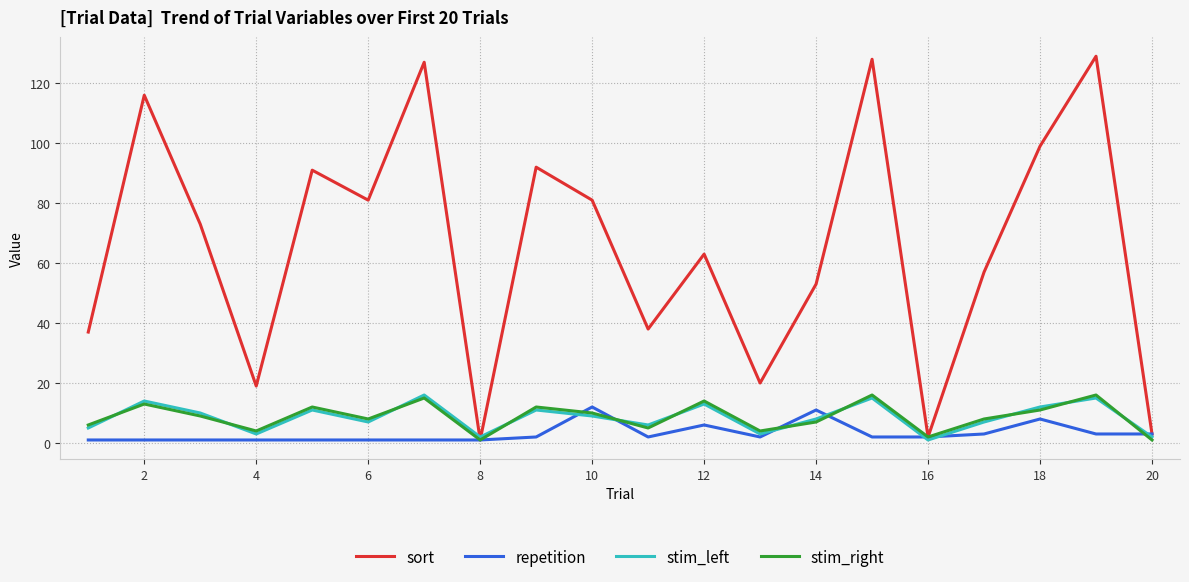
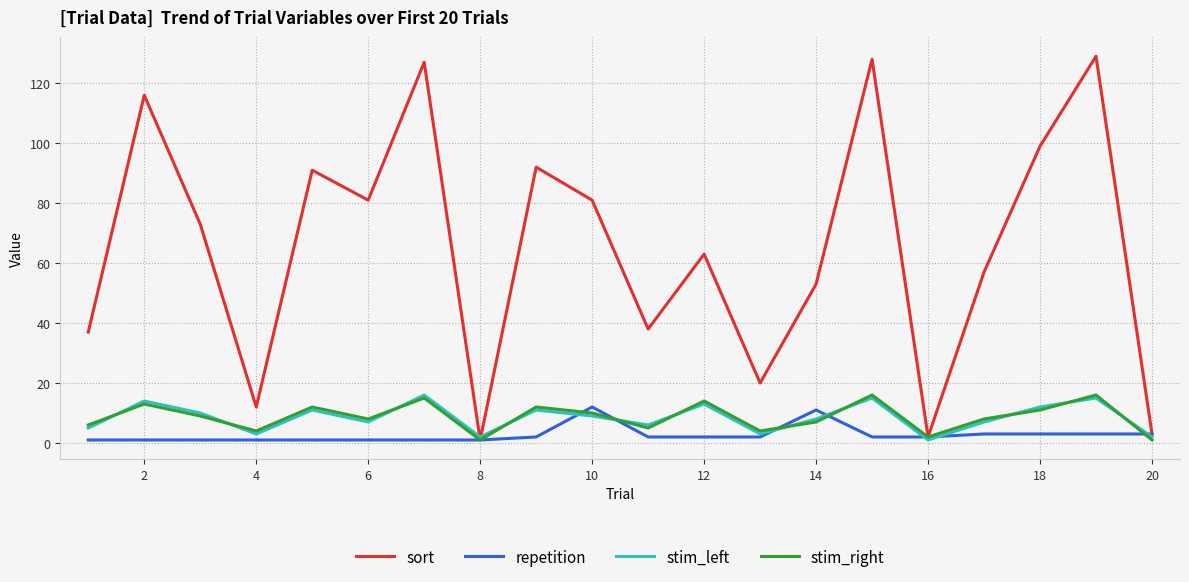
sort, 4: 19 -> 12
repetition, 12: 6 -> 2
repetition, 18: 8 -> 3
